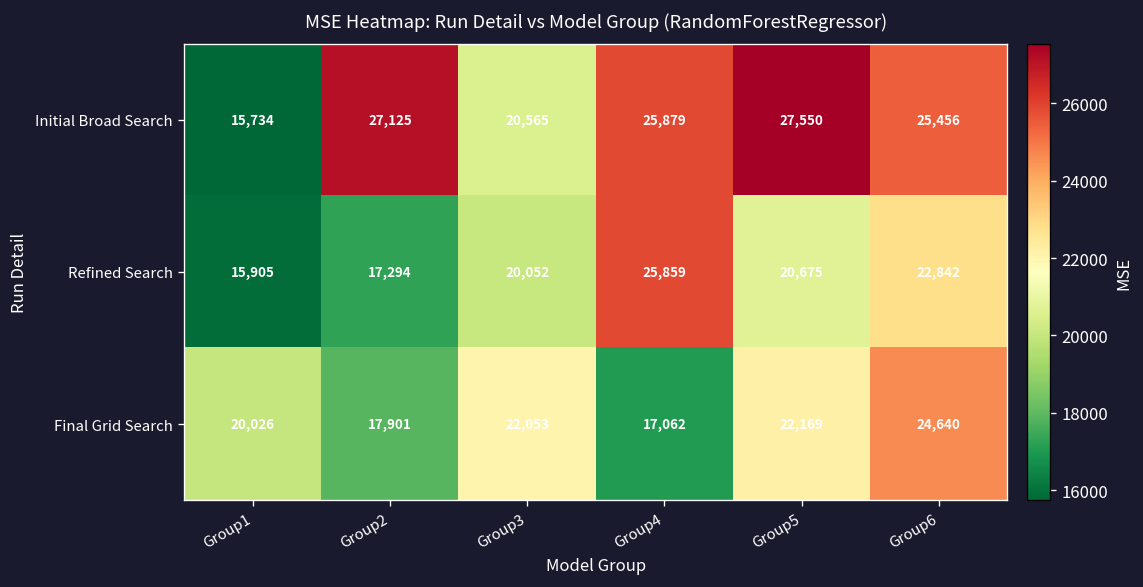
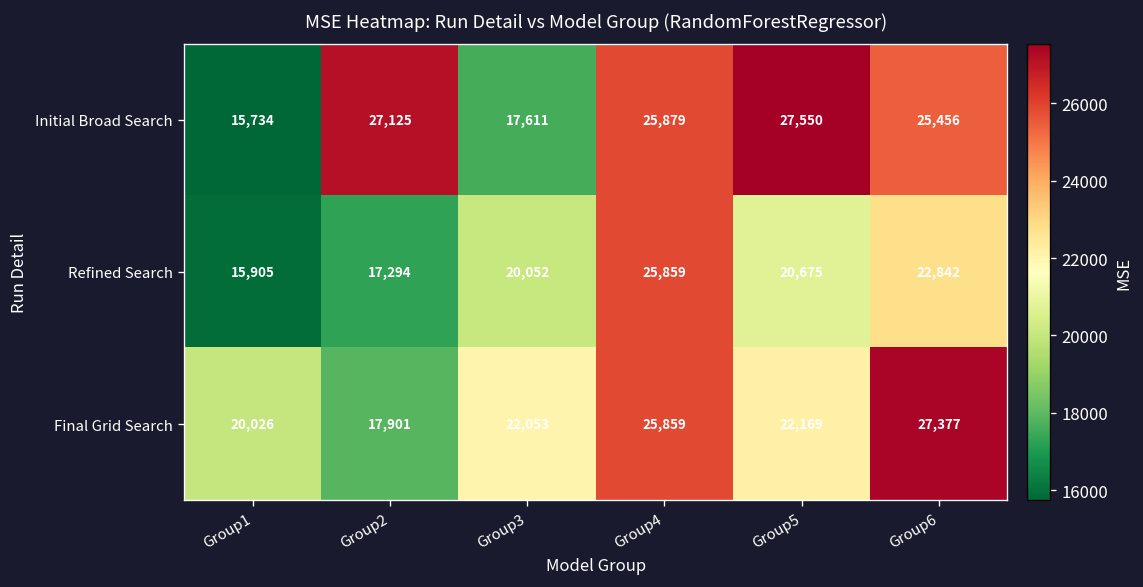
Initial Broad Search, Group3: 20,565 -> 17,611
Final Grid Search, Group4: 17,062 -> 25,859
Final Grid Search, Group6: 24,640 -> 27,377
